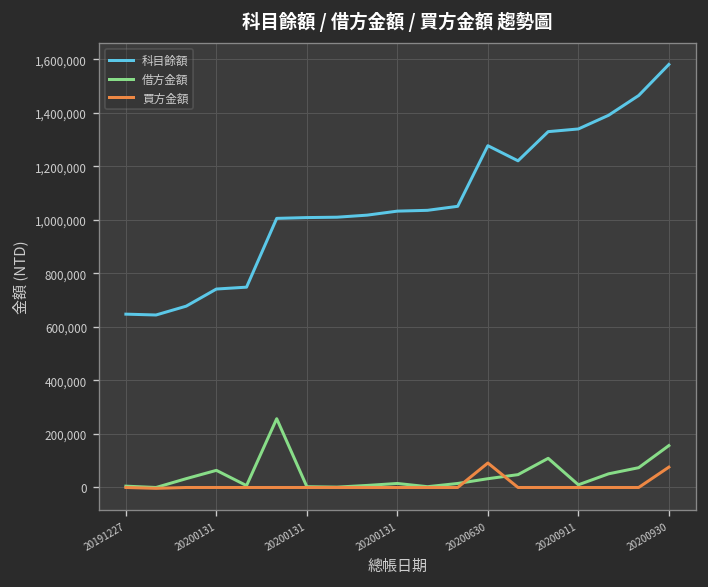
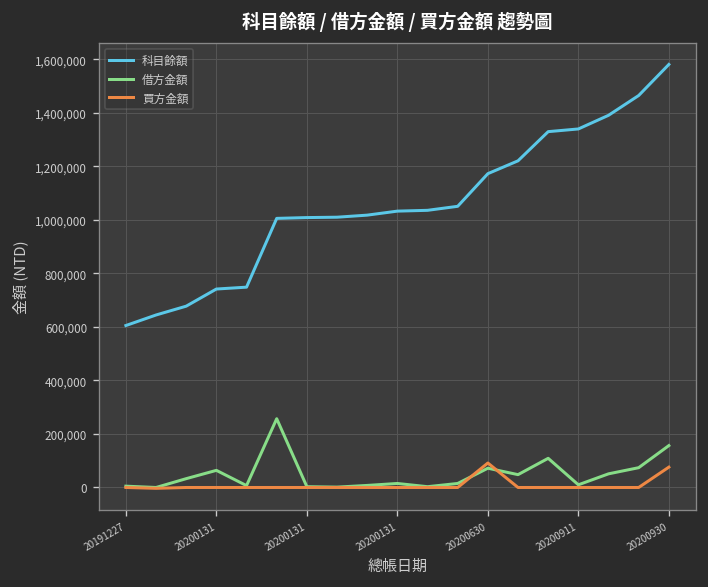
科目餘額, 20191227: 650,000 -> 610,000
科目餘額, 20200630: 1,280,000 -> 1,170,000
借方金額, 20200630: 30,000 -> 70,000
